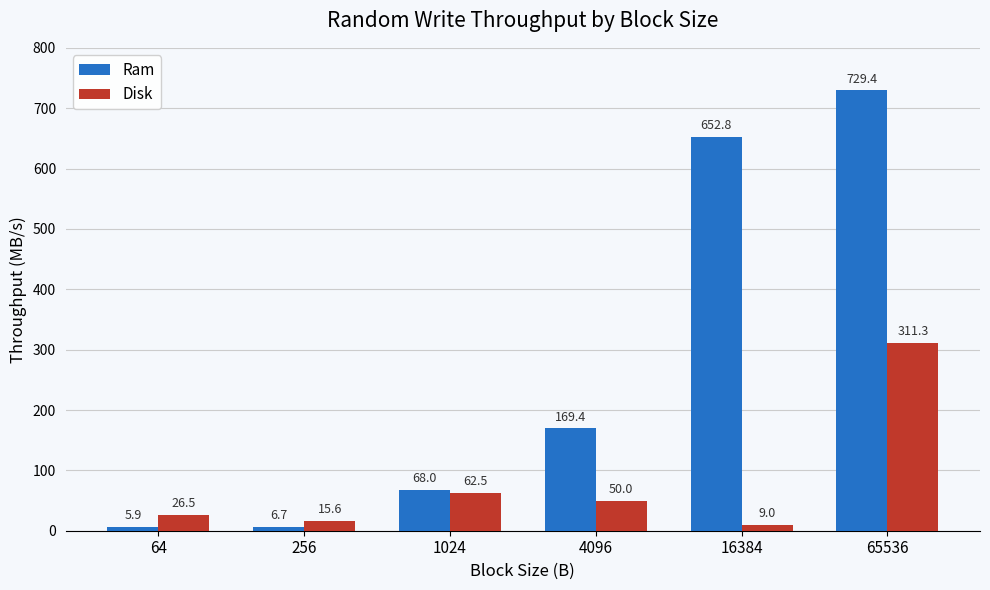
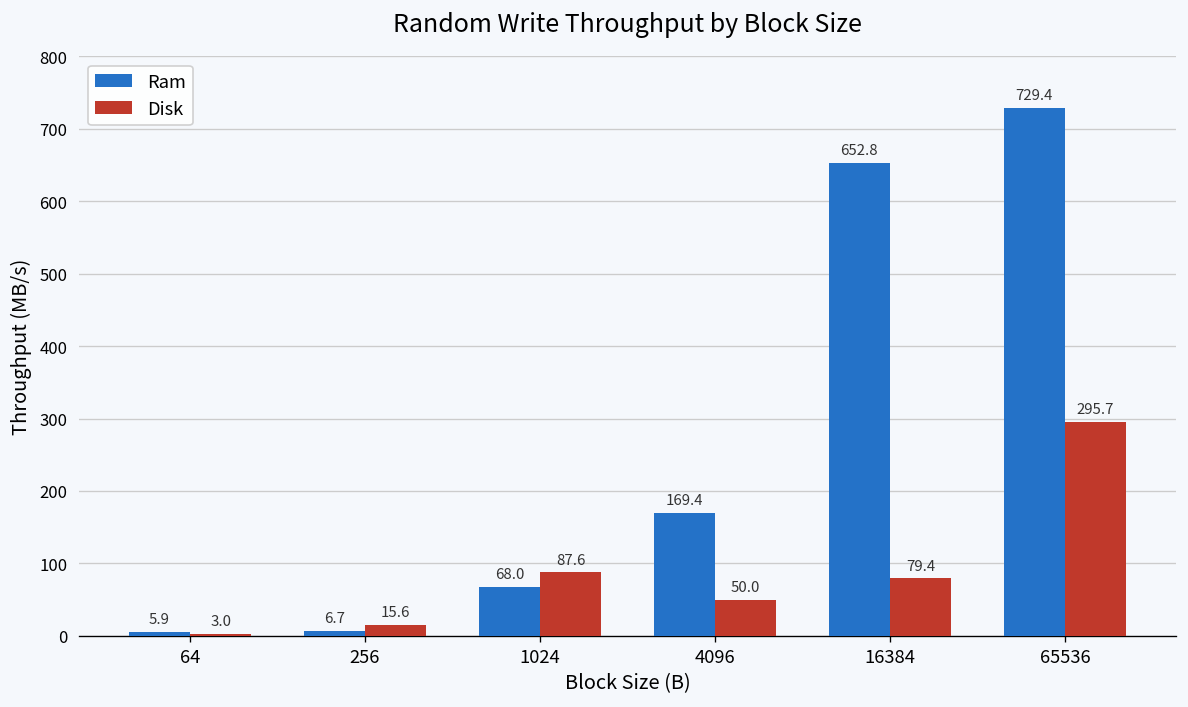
Disk, 64: 26.5 -> 3.0
Disk, 1024: 62.5 -> 87.6
Disk, 16384: 9.0 -> 79.4
Disk, 65536: 311.3 -> 295.7
